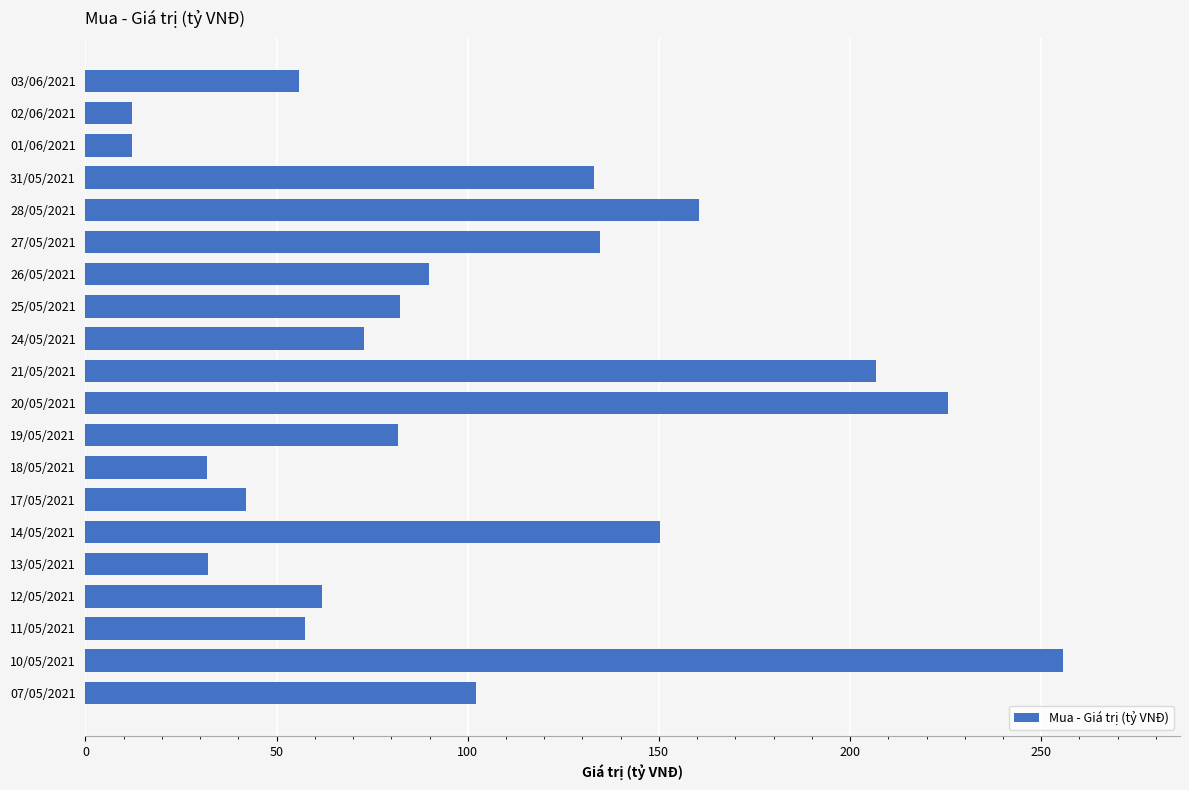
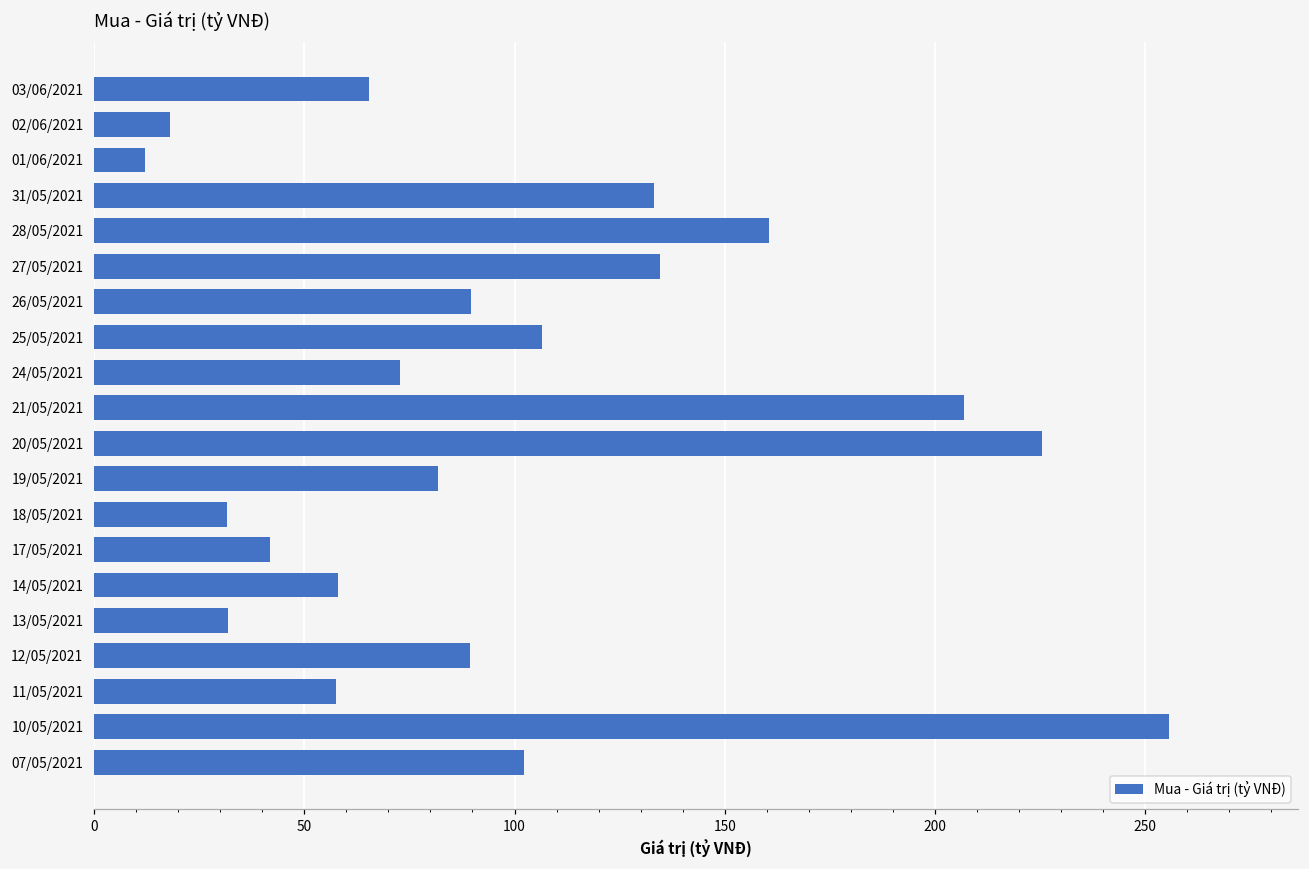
03/06/2021: 56 -> 65
02/06/2021: 12 -> 18
25/05/2021: 82 -> 107
14/05/2021: 150 -> 58
12/05/2021: 62 -> 89
